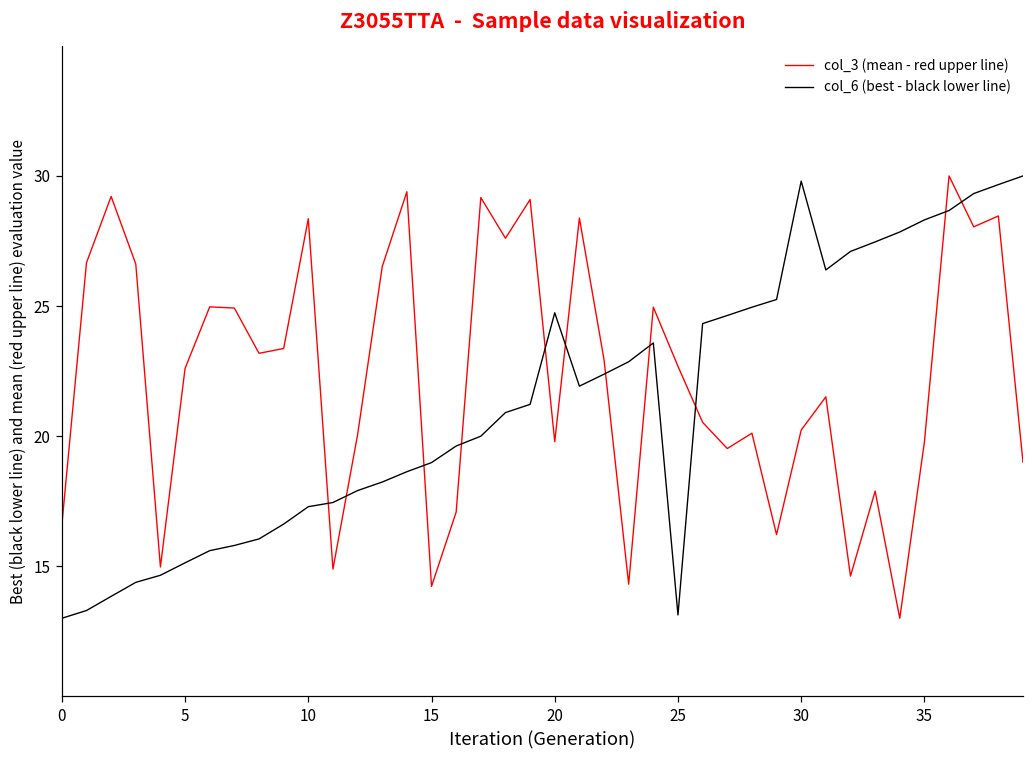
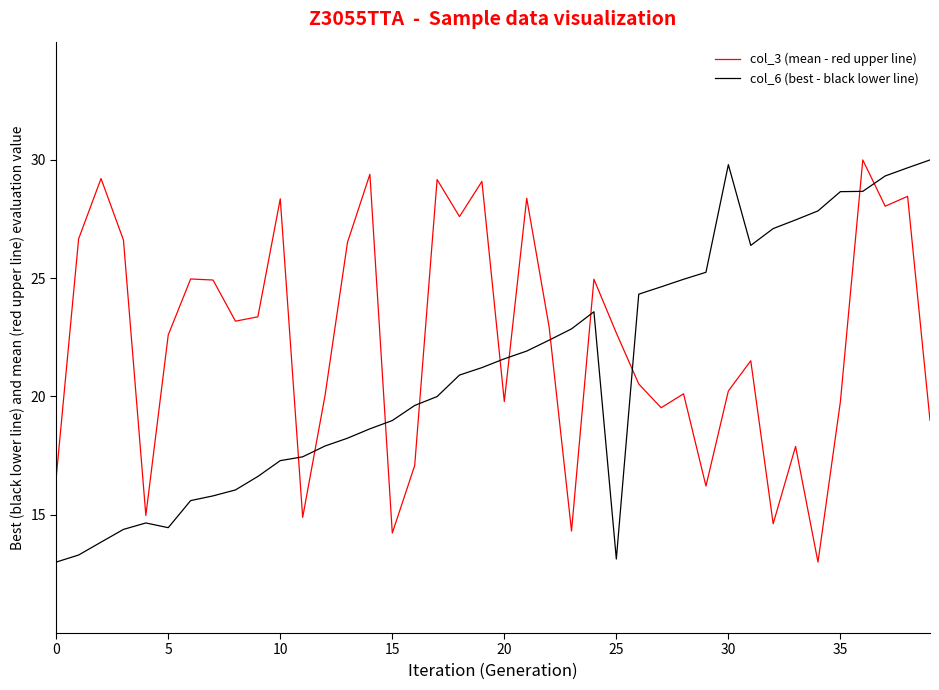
col_6 (best - black lower line), 5: 15.1 -> 14.5
col_6 (best - black lower line), 20: 24.7 -> 21.6
col_6 (best - black lower line), 35: 28.3 -> 28.7
